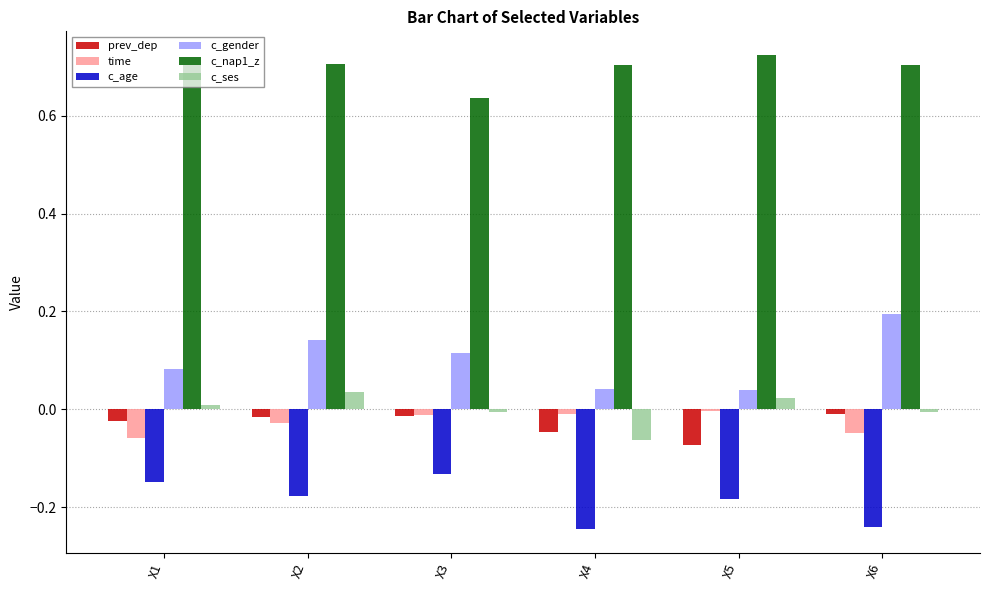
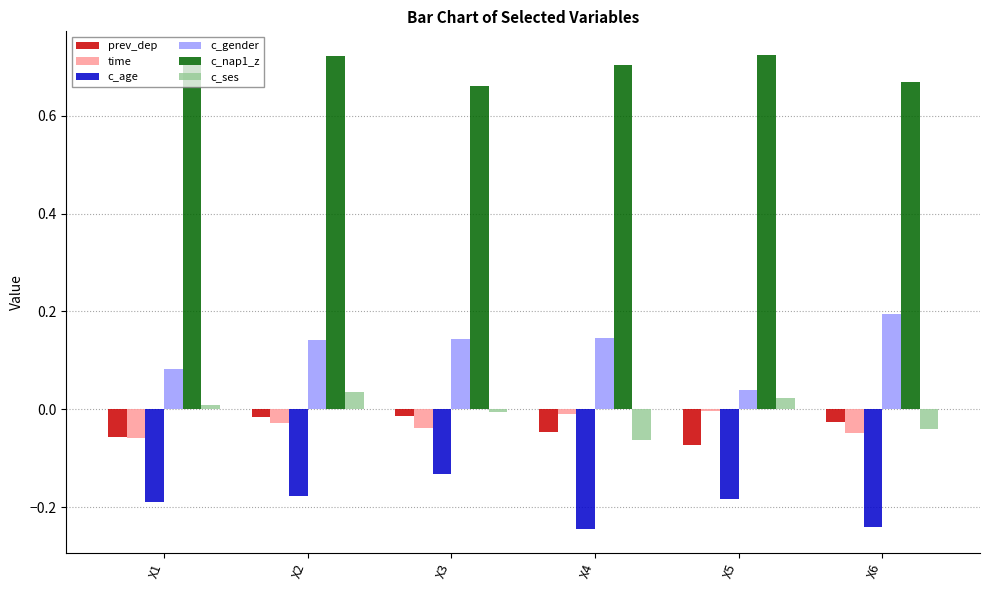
prev_dep, X1: -0.02 -> -0.06
c_age, X1: -0.15 -> -0.19
c_nap1_z, X2: 0.70 -> 0.72
time, X3: -0.01 -> -0.04
c_gender, X3: 0.11 -> 0.14
c_nap1_z, X3: 0.64 -> 0.66
c_gender, X4: 0.04 -> 0.15
prev_dep, X6: -0.01 -> -0.03
c_nap1_z, X6: 0.70 -> 0.67
c_ses, X6: -0.01 -> -0.04
